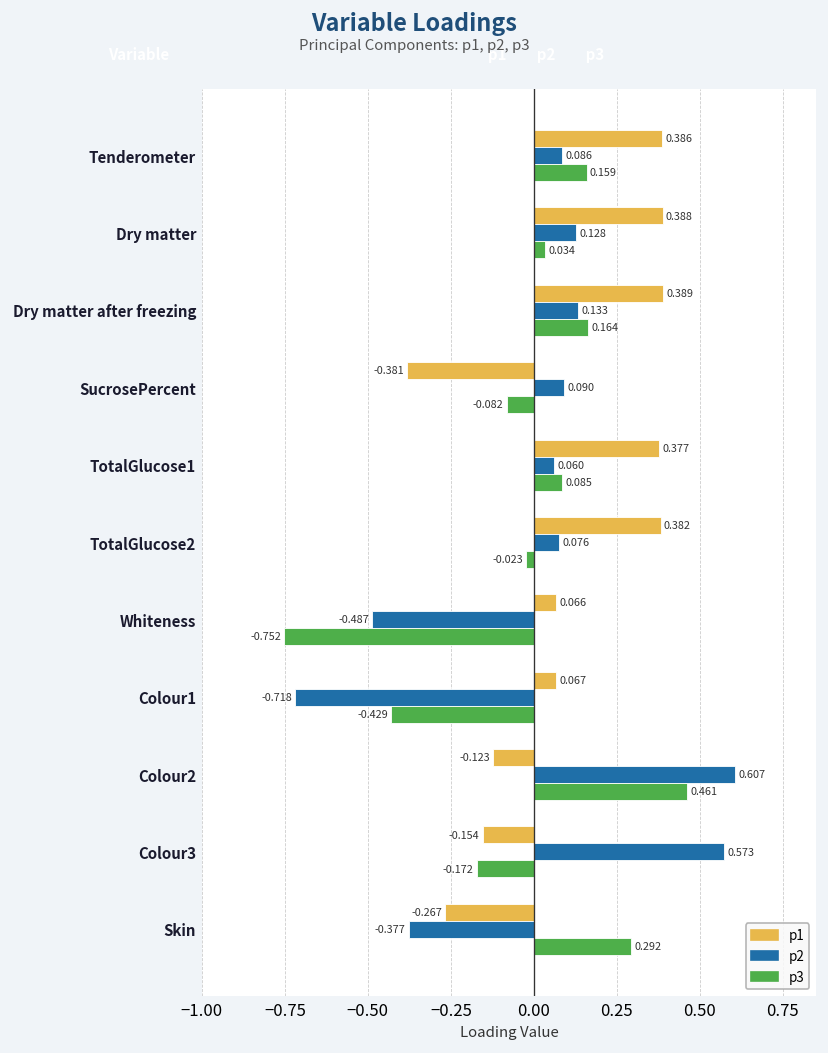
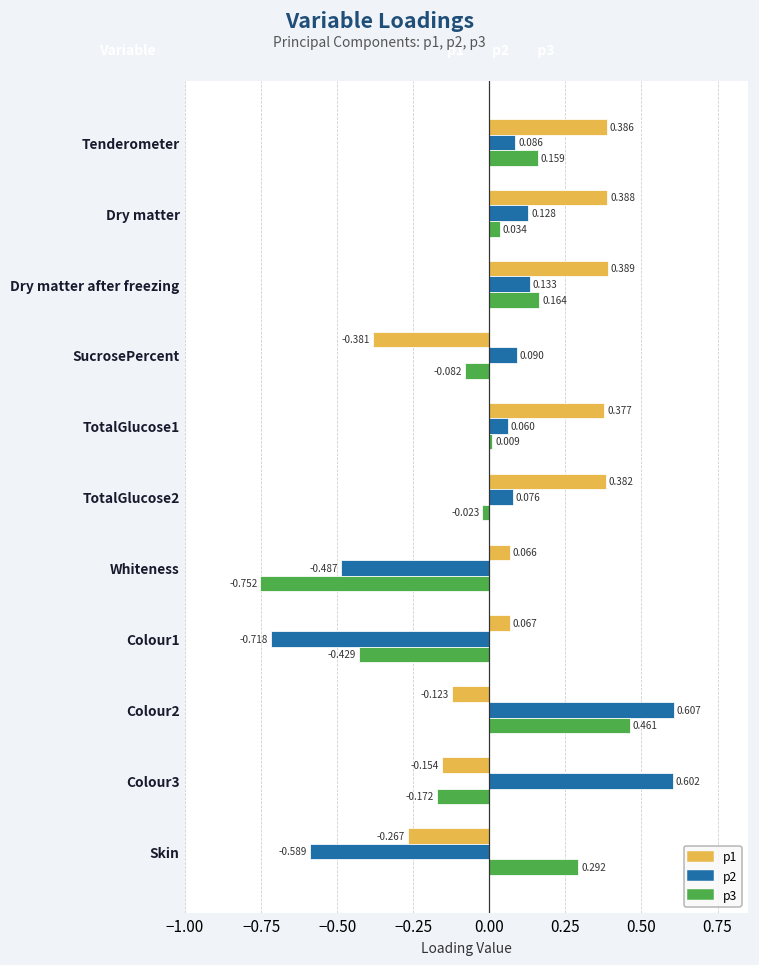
p3, TotalGlucose1: 0.085 -> 0.009
p2, Colour3: 0.573 -> 0.602
p2, Skin: -0.377 -> -0.589
